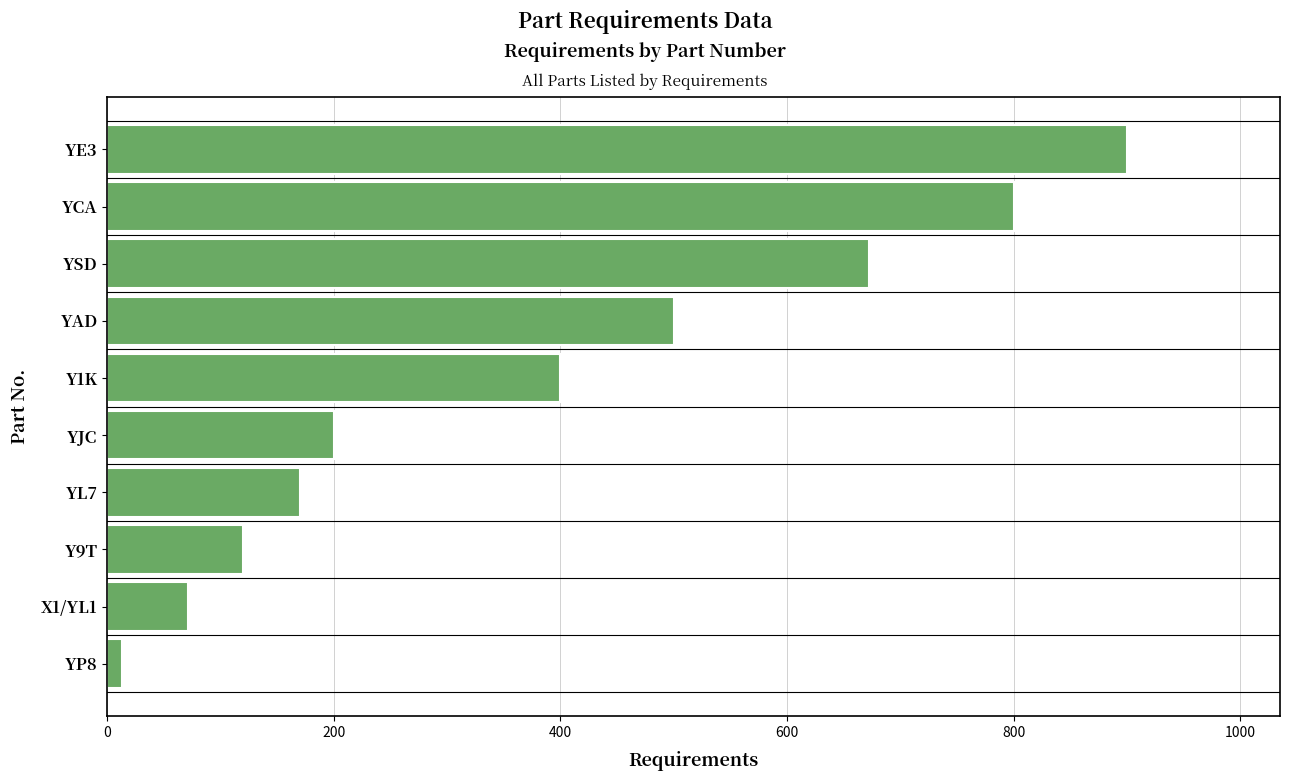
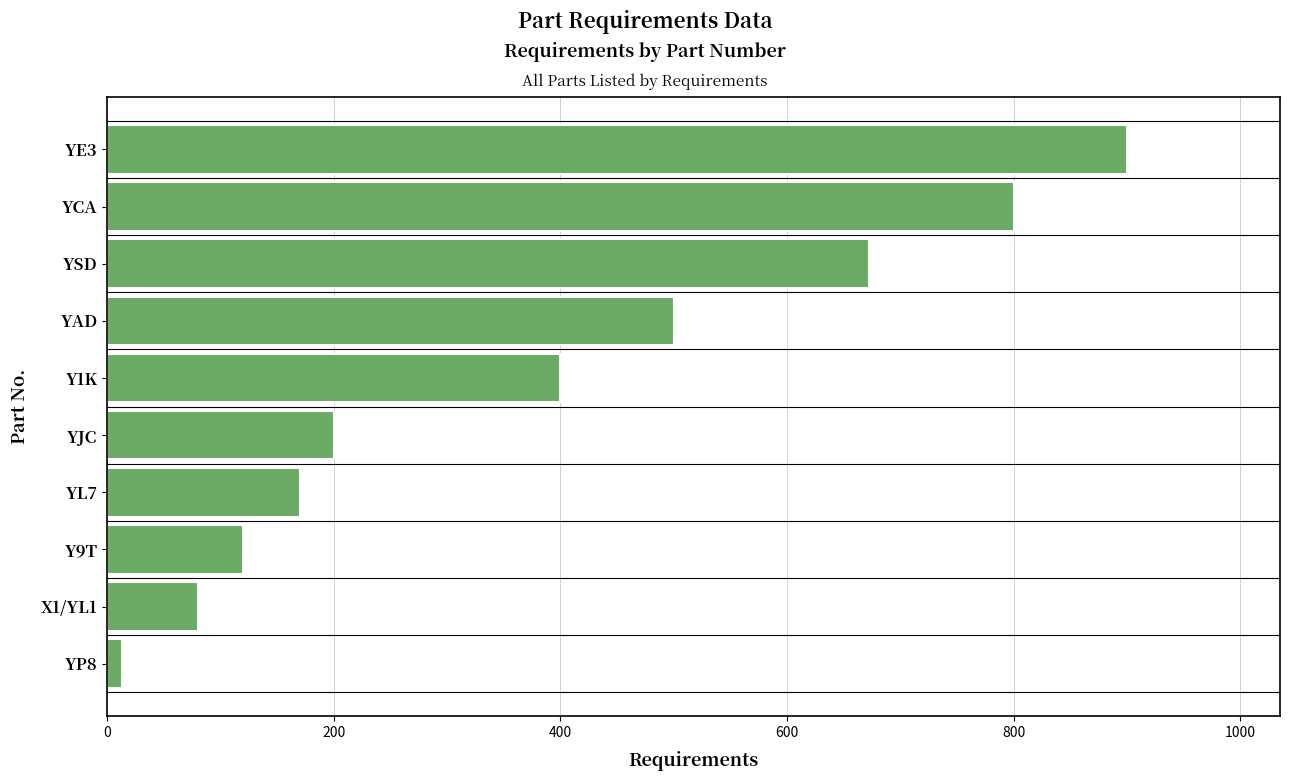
X1/YL1: 71 -> 80
